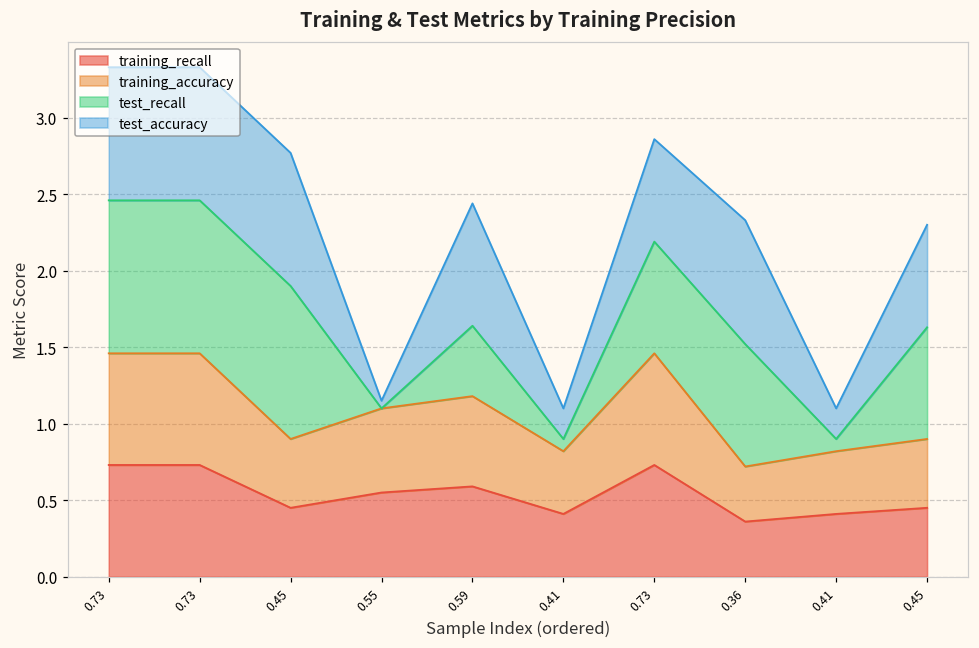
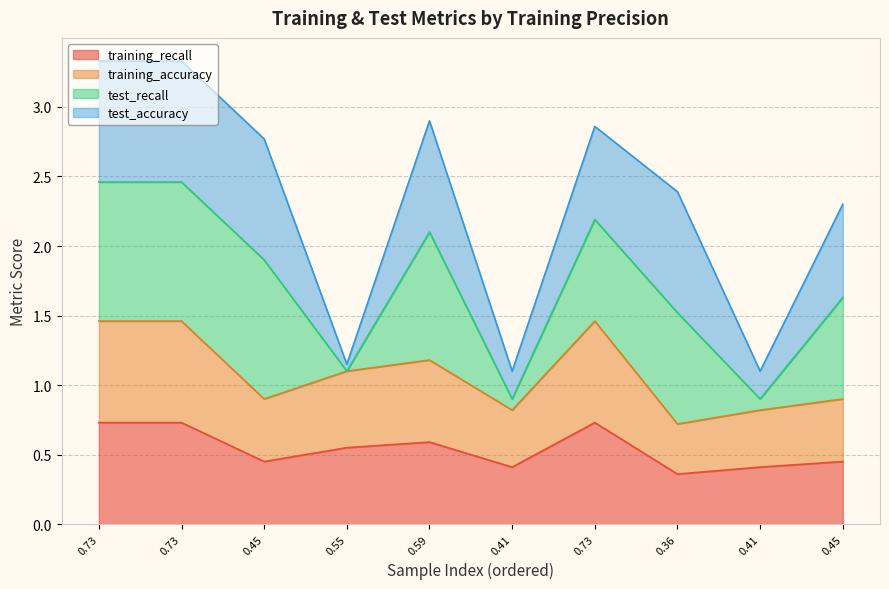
test_recall, 0.59: 0.46 -> 0.92
test_accuracy, 0.36: 0.81 -> 0.87
